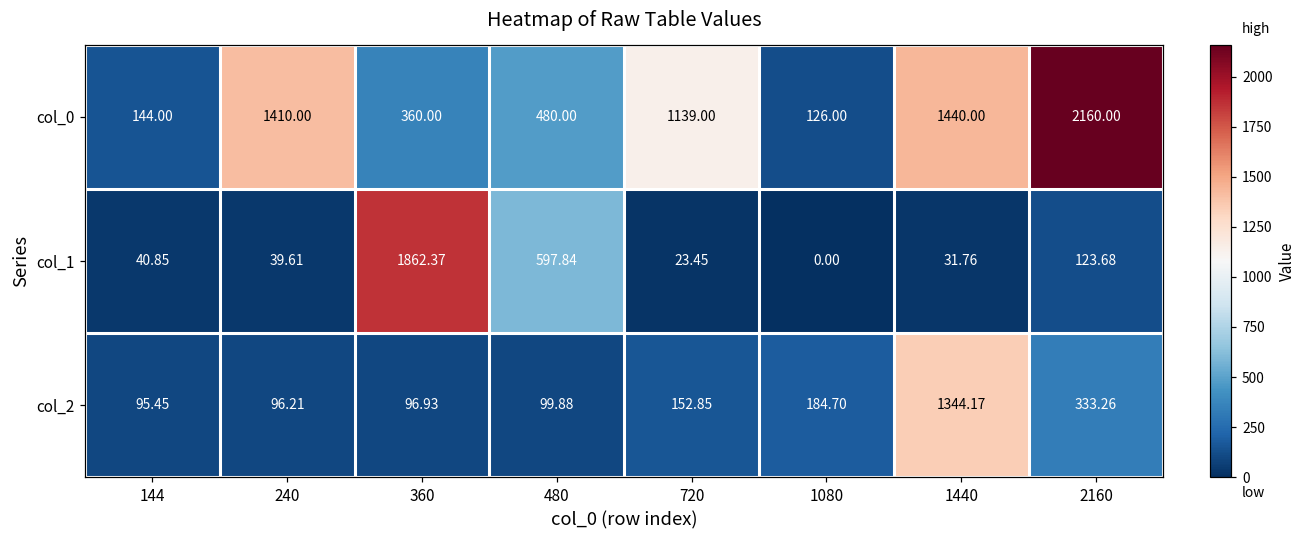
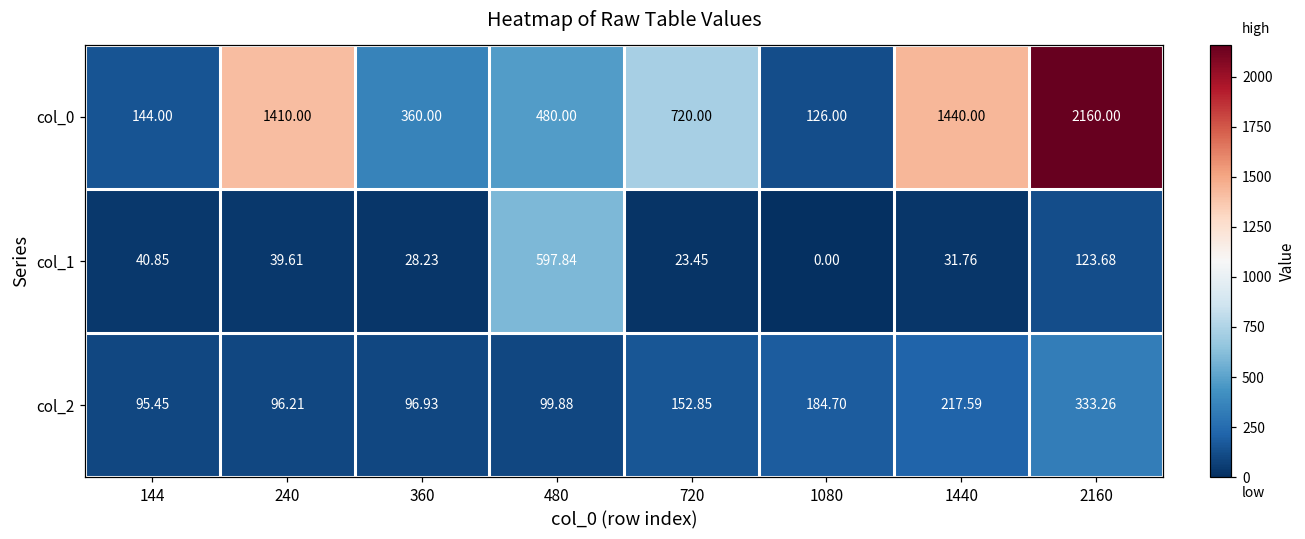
col_0, 720: 1139.00 -> 720.00
col_1, 360: 1862.37 -> 28.23
col_2, 1440: 1344.17 -> 217.59
